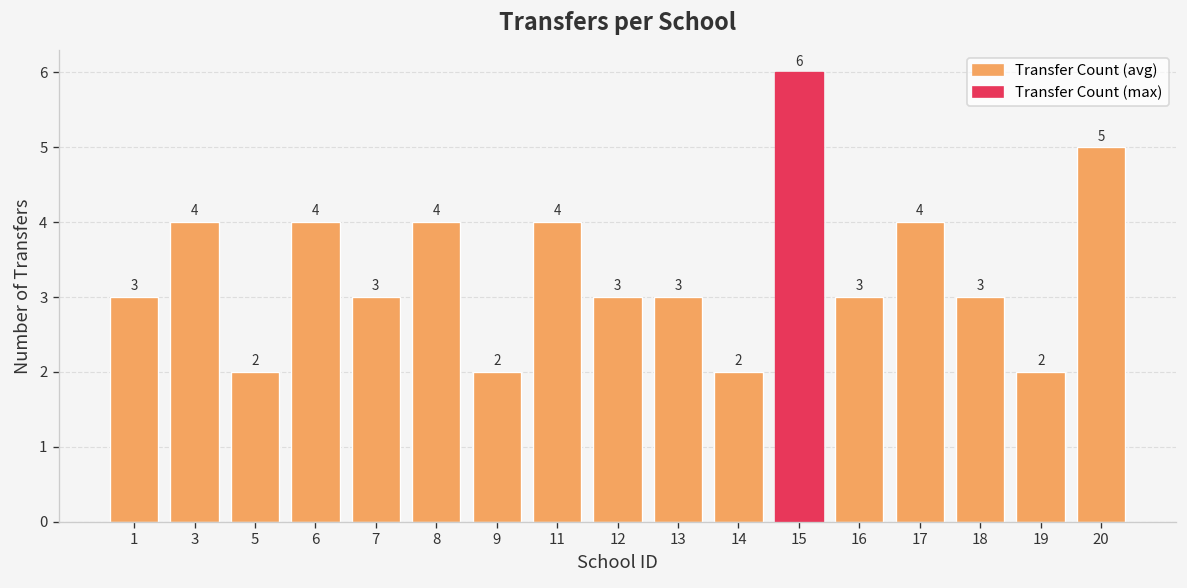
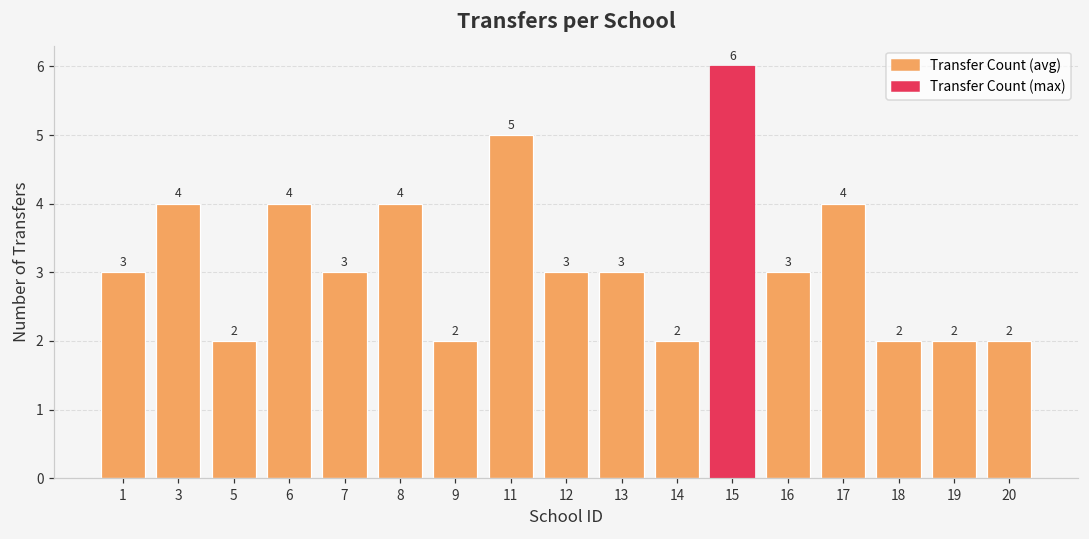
11: 4 -> 5
18: 3 -> 2
20: 5 -> 2
